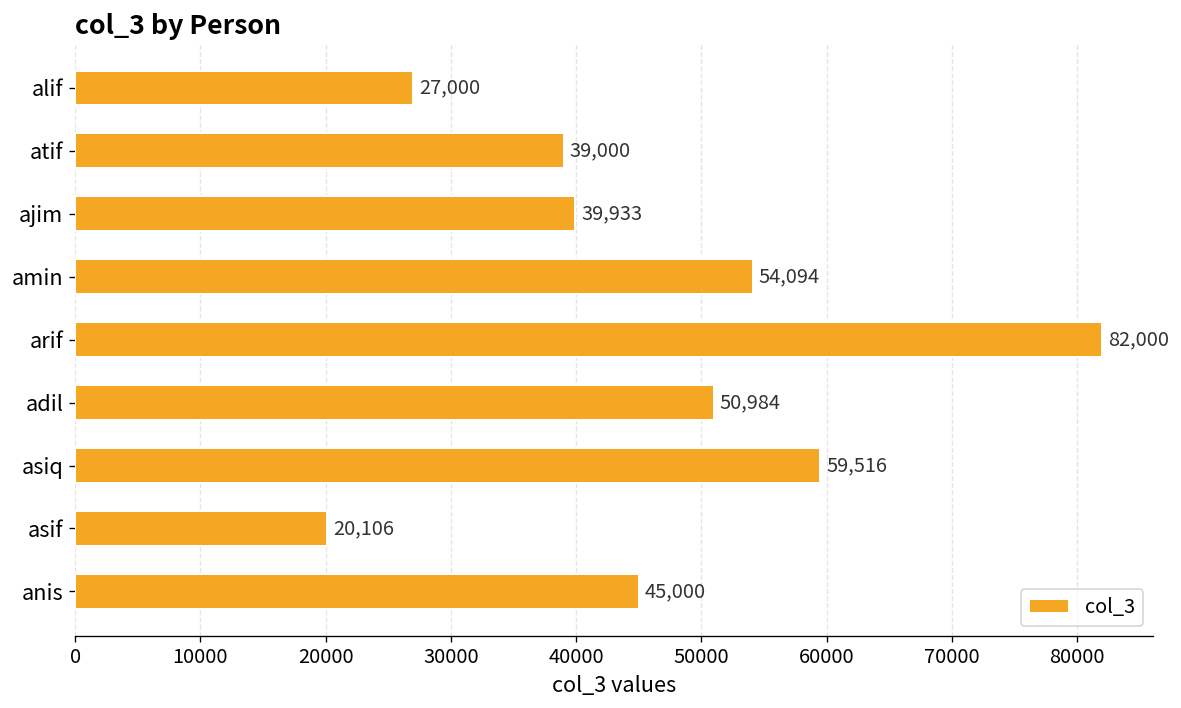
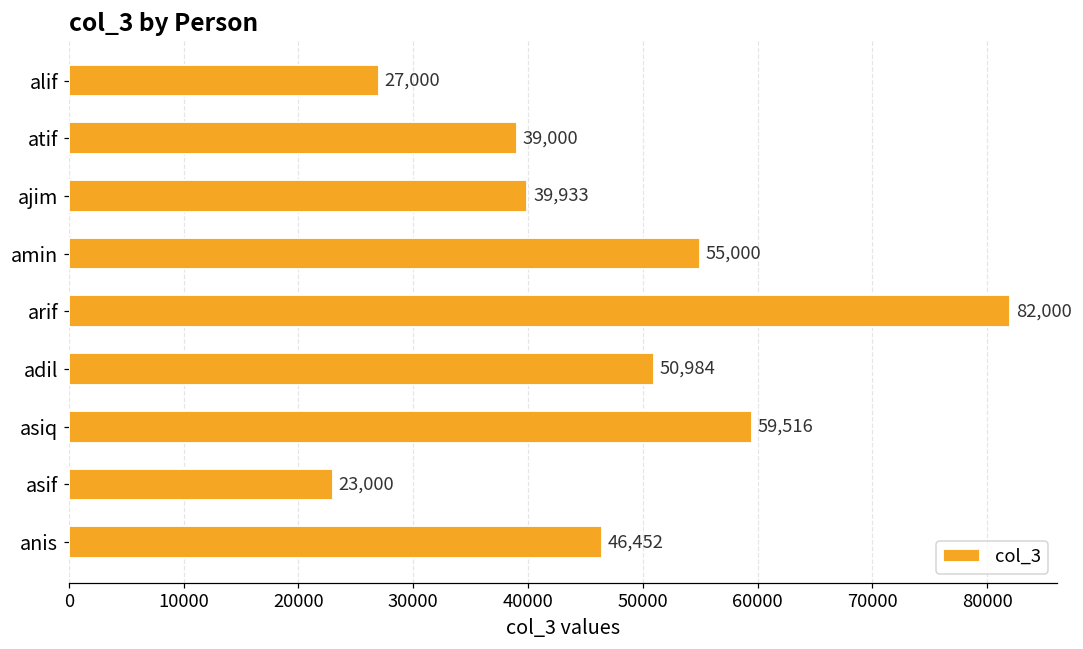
amin: 54,094 -> 55,000
asif: 20,106 -> 23,000
anis: 45,000 -> 46,452
